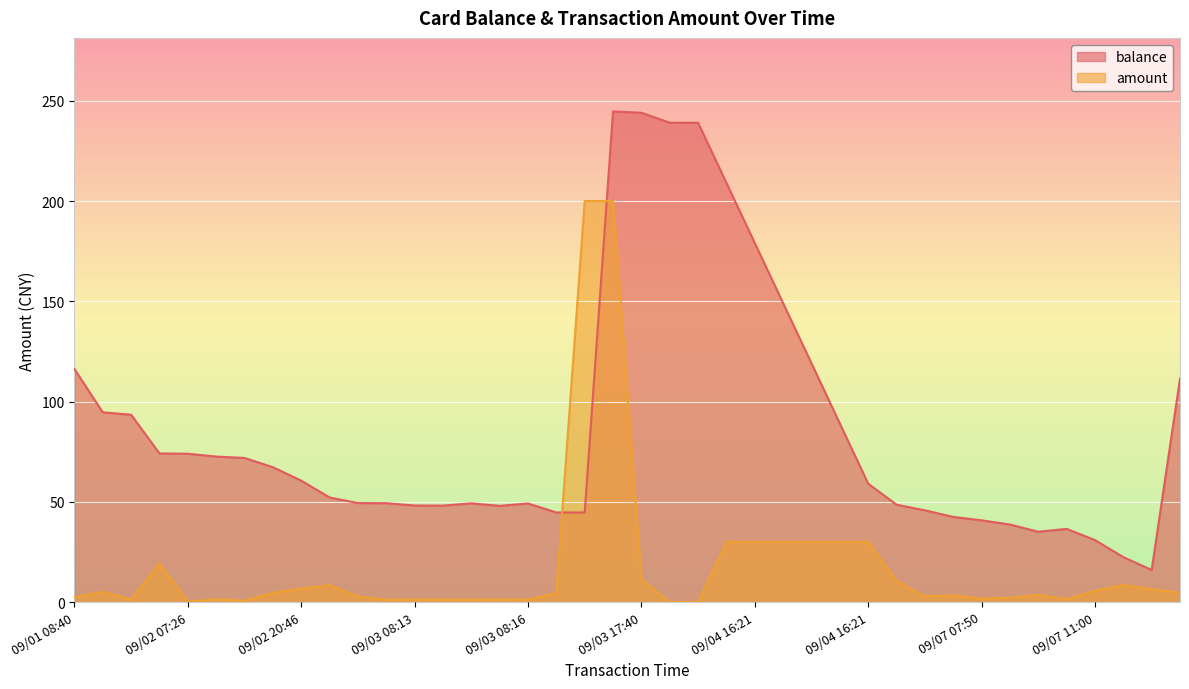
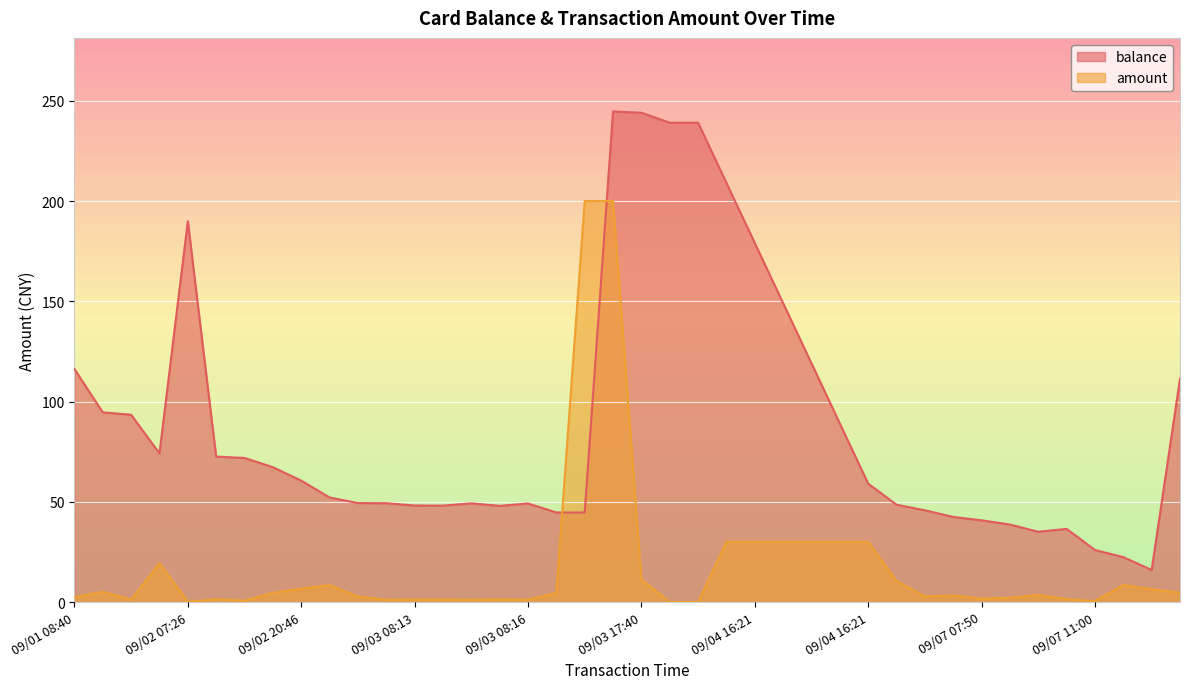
balance, 09/02 07:26: 74 -> 190
balance, 09/07 11:00: 31 -> 26
amount, 09/07 11:00: 6 -> 1
